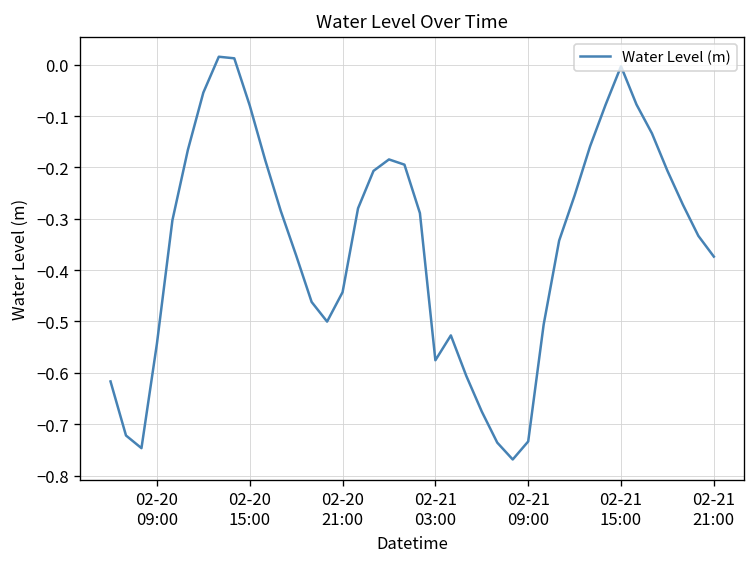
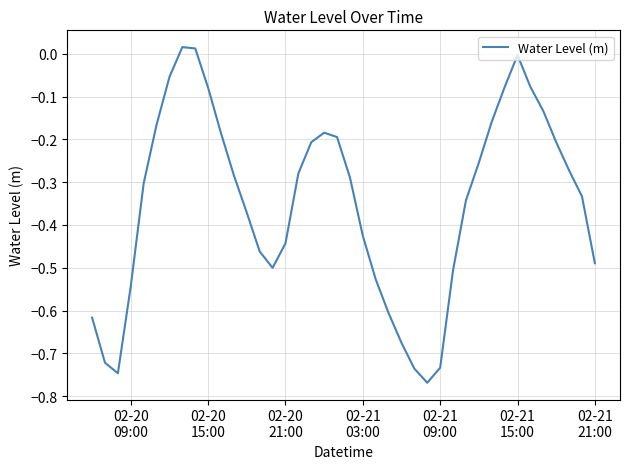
02-21 03:00: -0.58 -> -0.43
02-21 21:00: -0.37 -> -0.49
